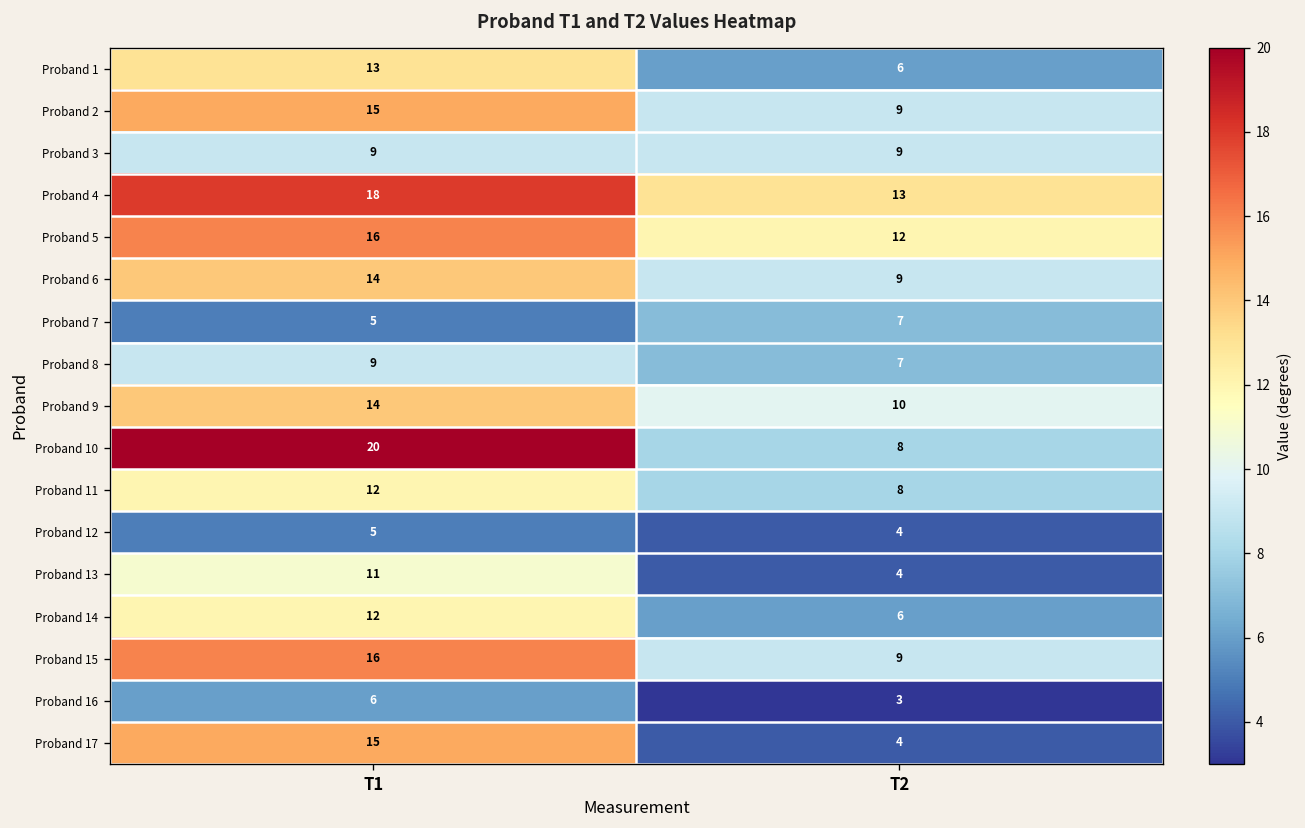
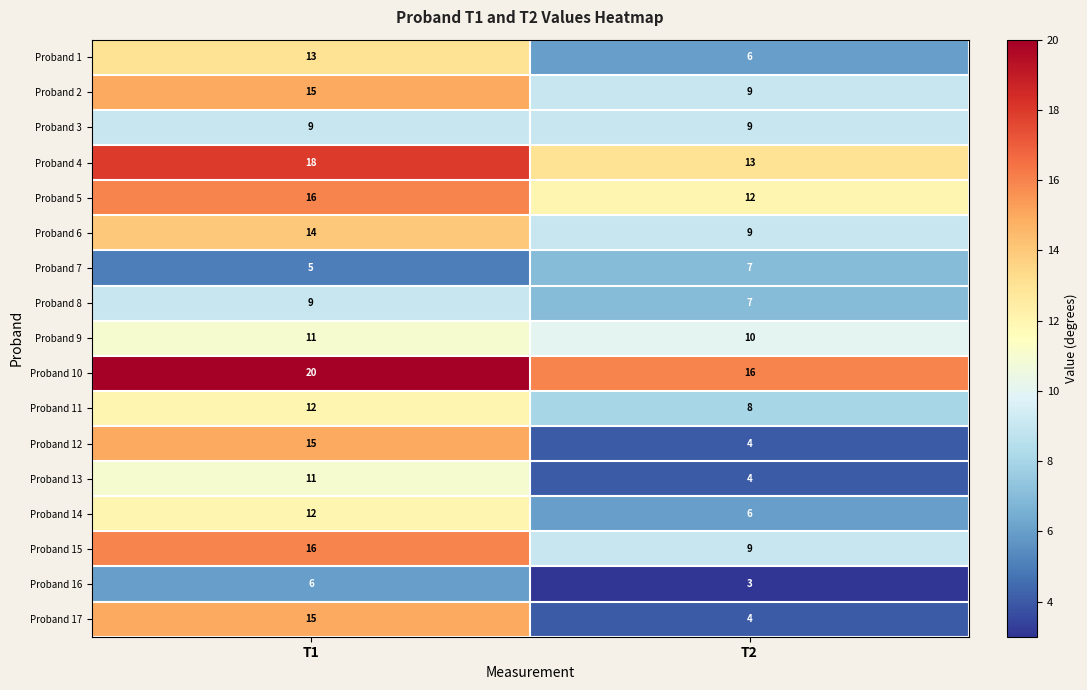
Proband 9, T1: 14 -> 11
Proband 10, T2: 8 -> 16
Proband 12, T1: 5 -> 15
